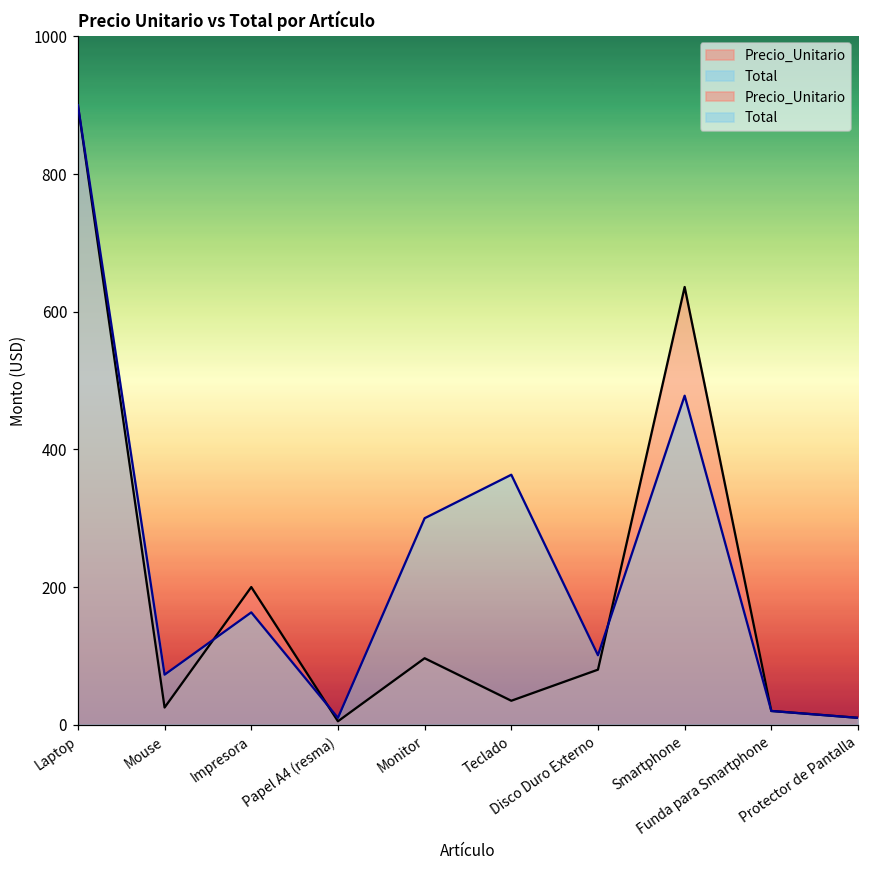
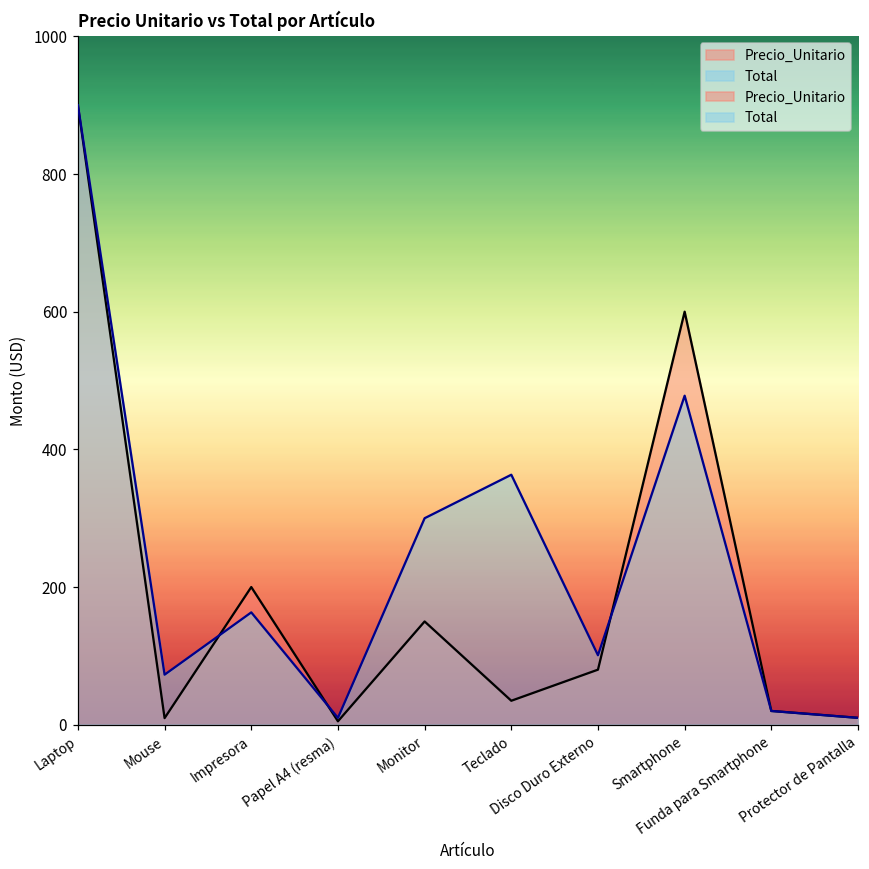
Precio_Unitario, Mouse: 20 -> 10
Precio_Unitario, Monitor: 100 -> 150
Precio_Unitario, Smartphone: 640 -> 600
